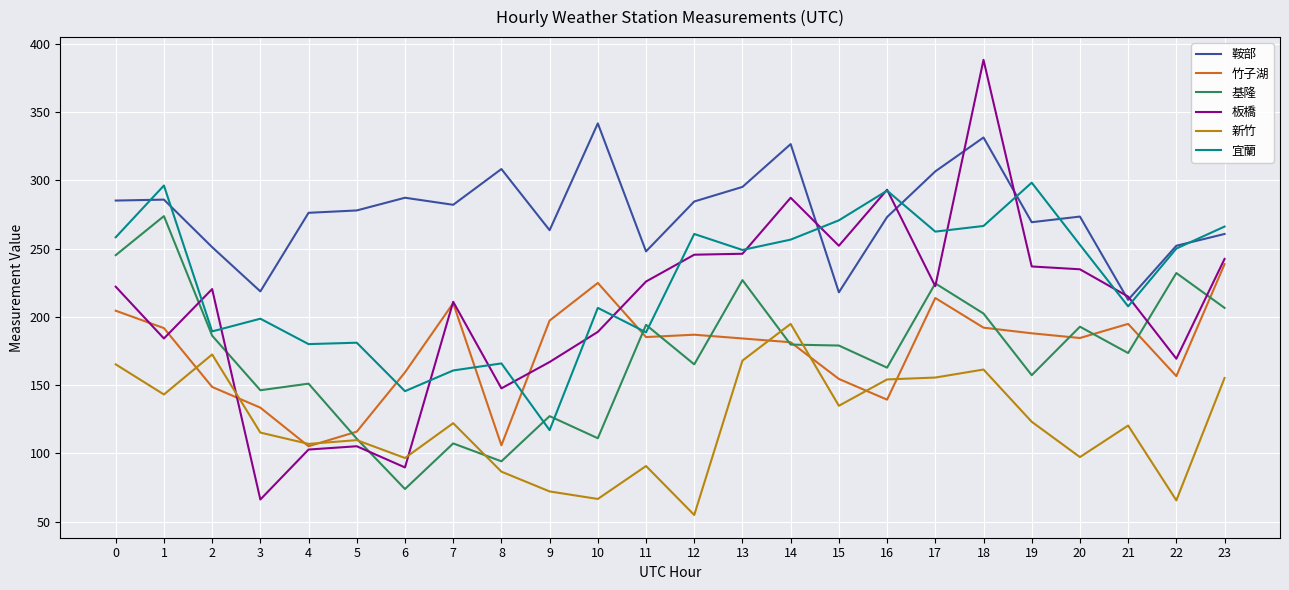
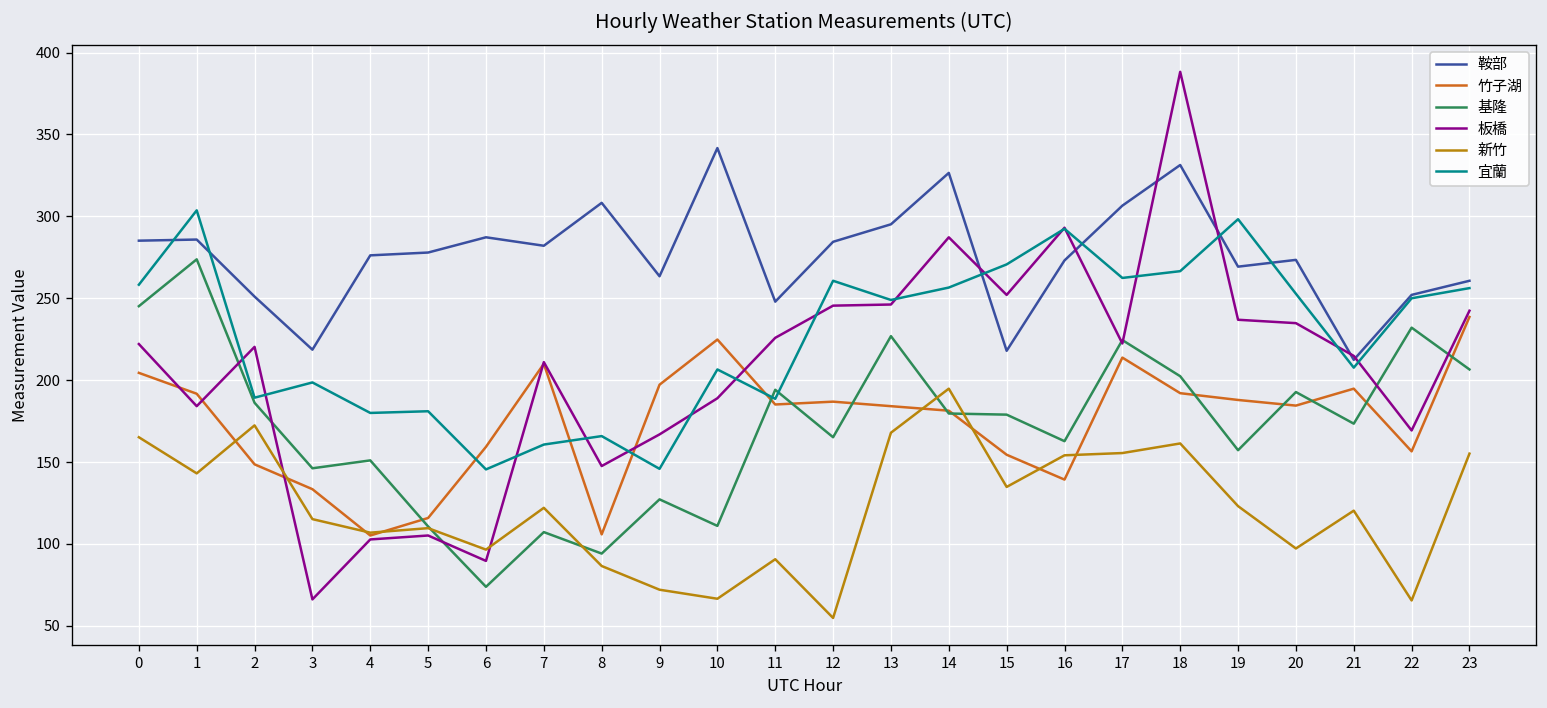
宜蘭, 1: 296 -> 304
宜蘭, 9: 117 -> 146
宜蘭, 23: 266 -> 256
